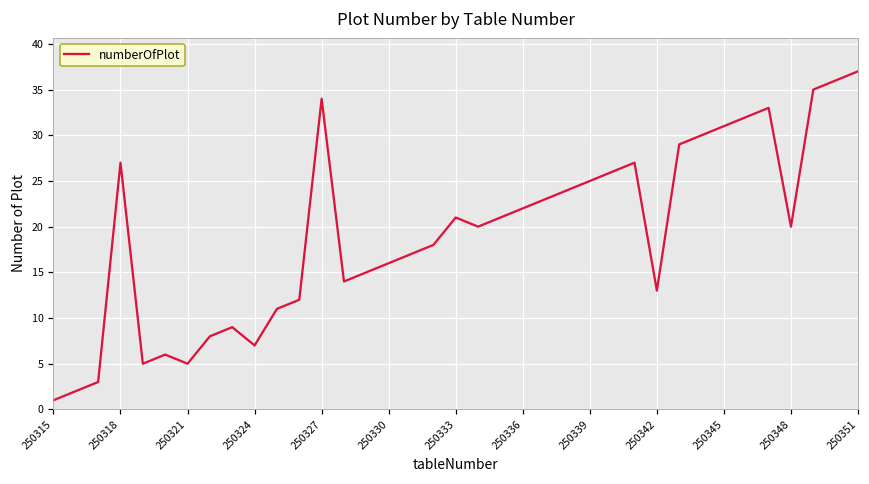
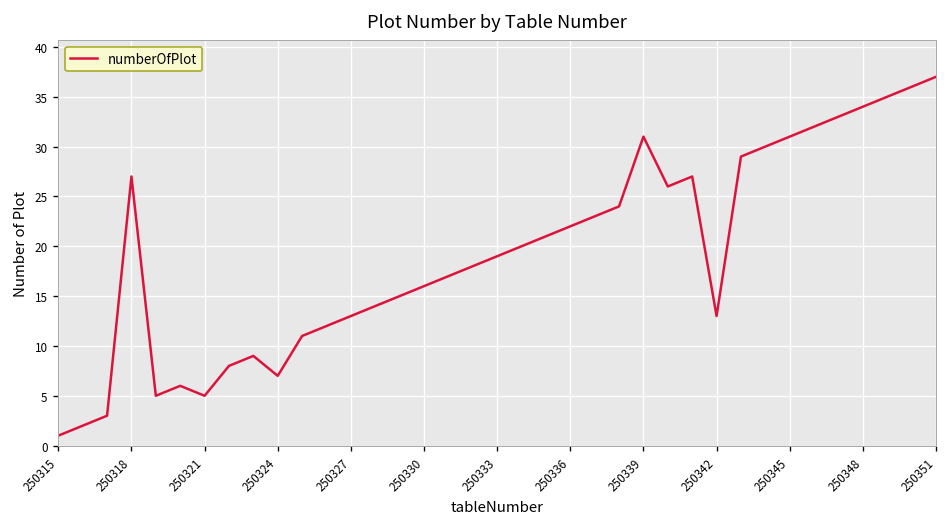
250327: 34 -> 13
250333: 21 -> 19
250339: 25 -> 31
250348: 20 -> 34
